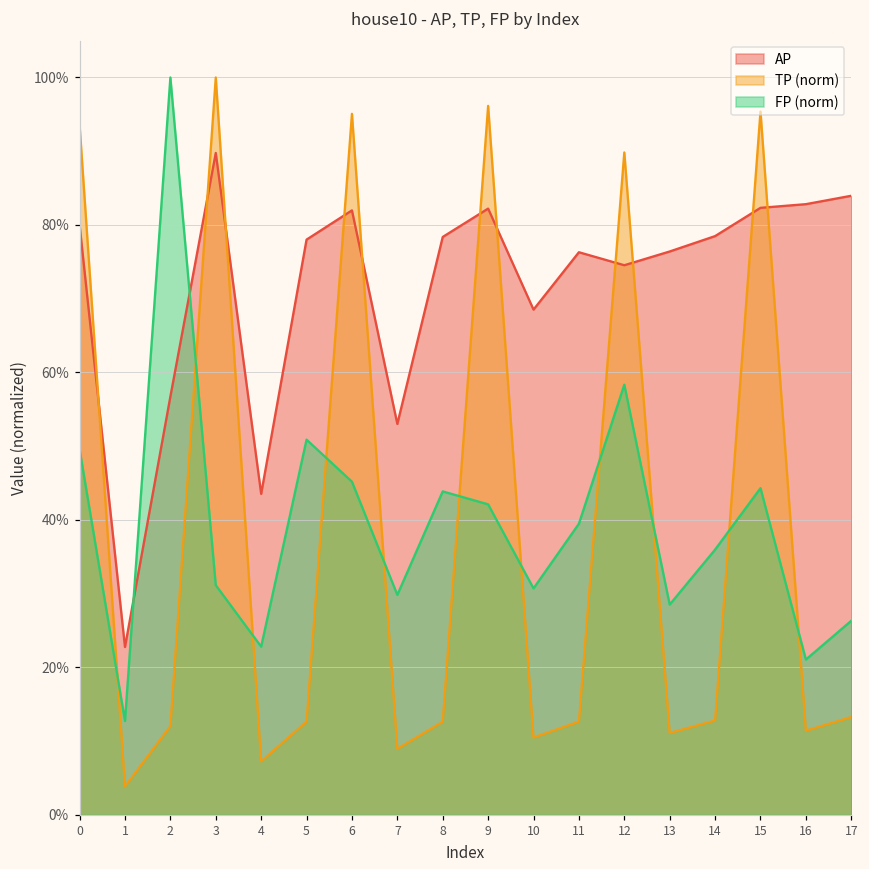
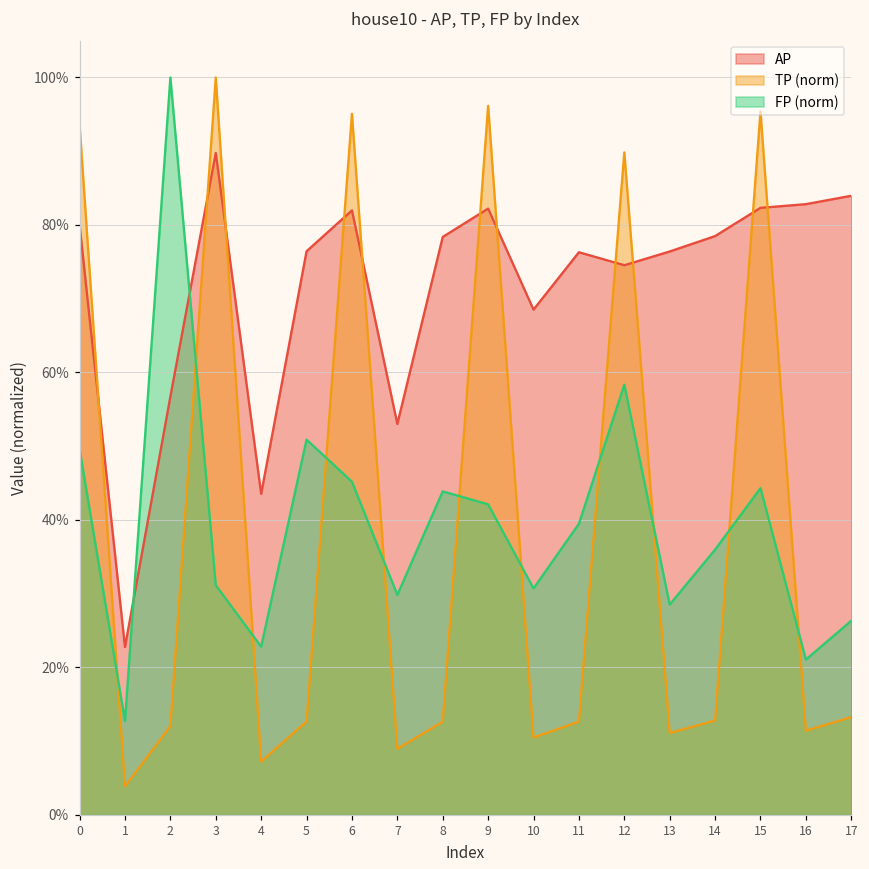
AP, 5: 78% -> 76%
